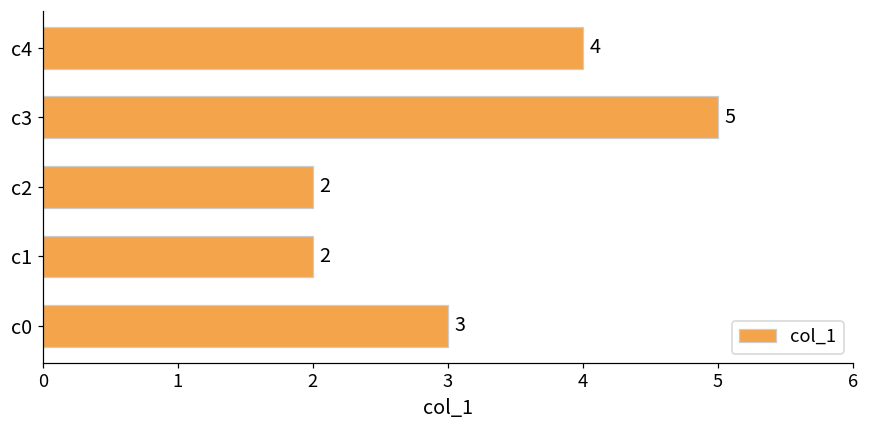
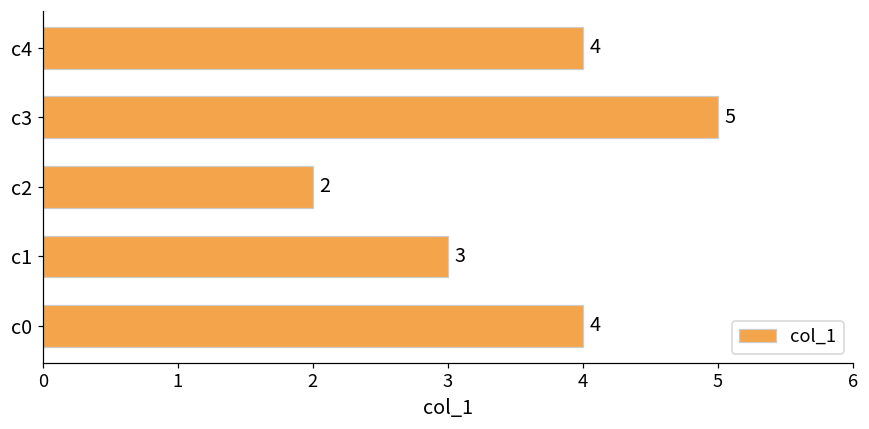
c1: 2 -> 3
c0: 3 -> 4
